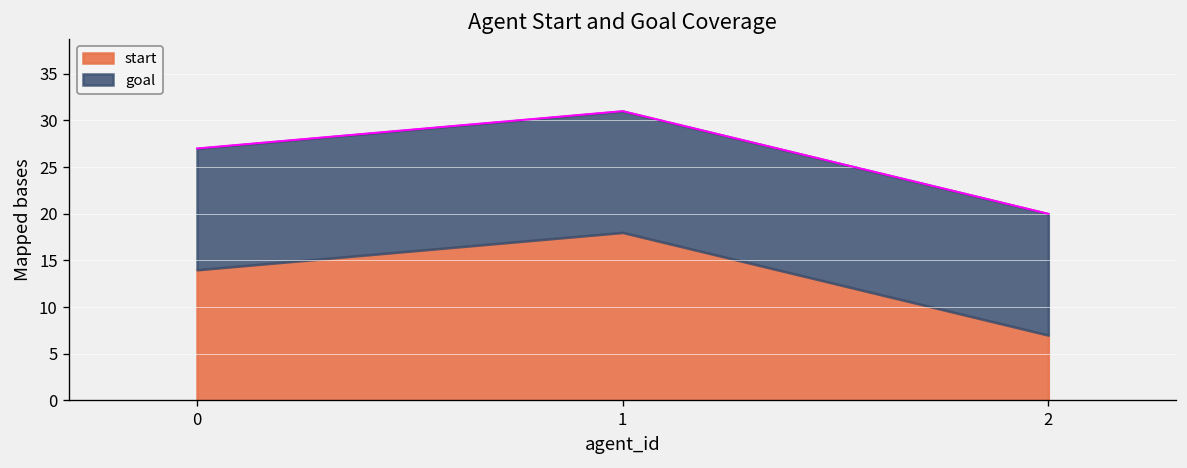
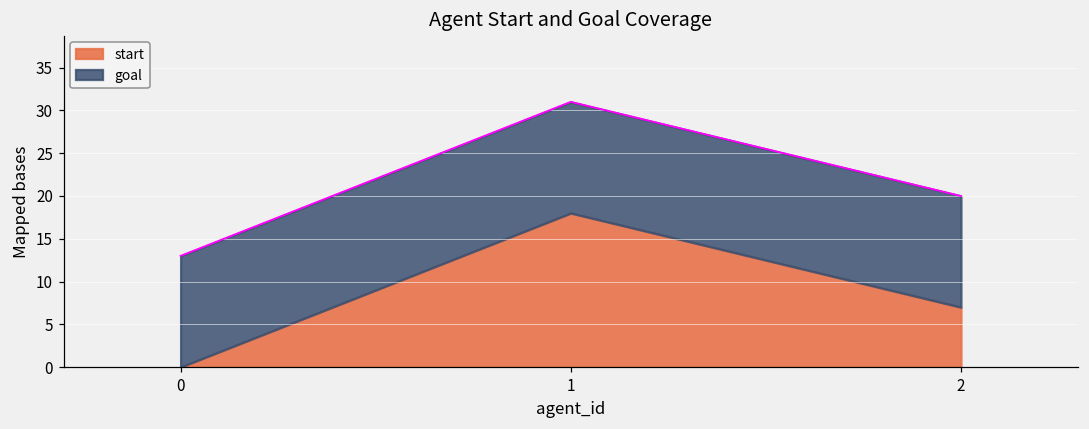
start, 0: 14 -> 0
